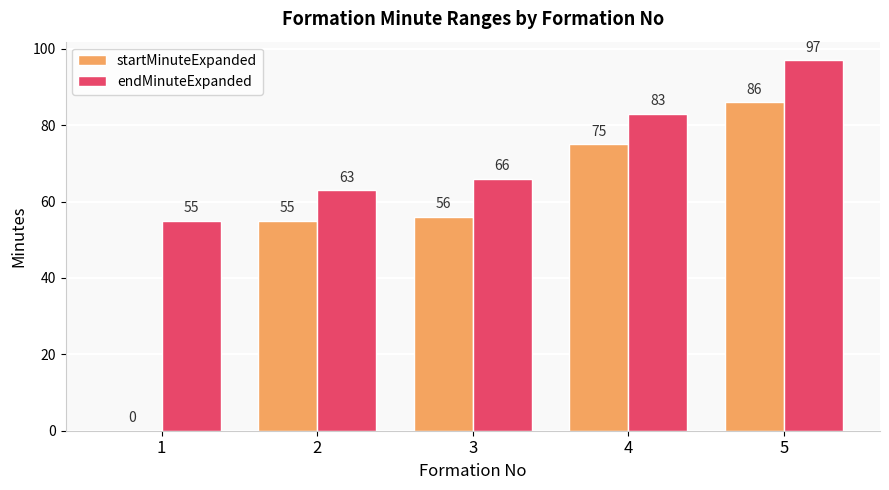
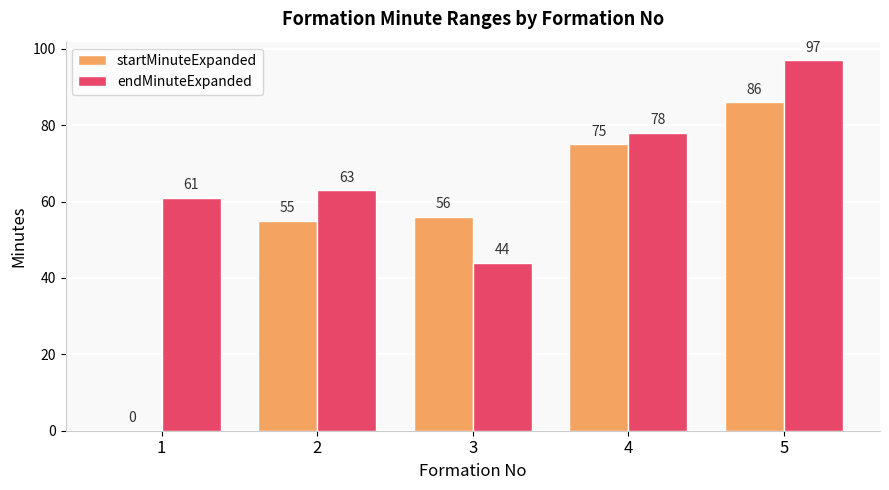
endMinuteExpanded, 1: 55 -> 61
endMinuteExpanded, 3: 66 -> 44
endMinuteExpanded, 4: 83 -> 78
